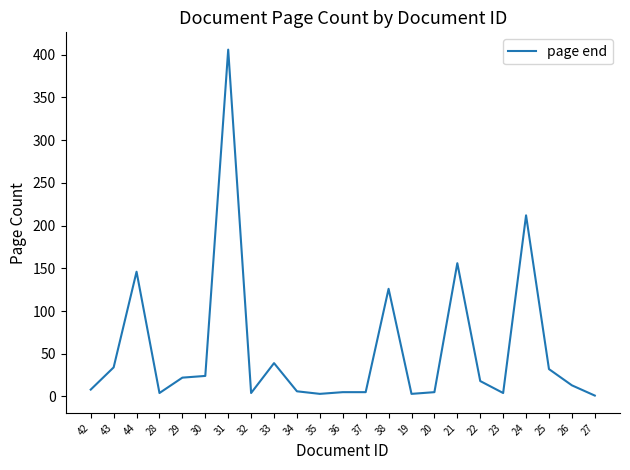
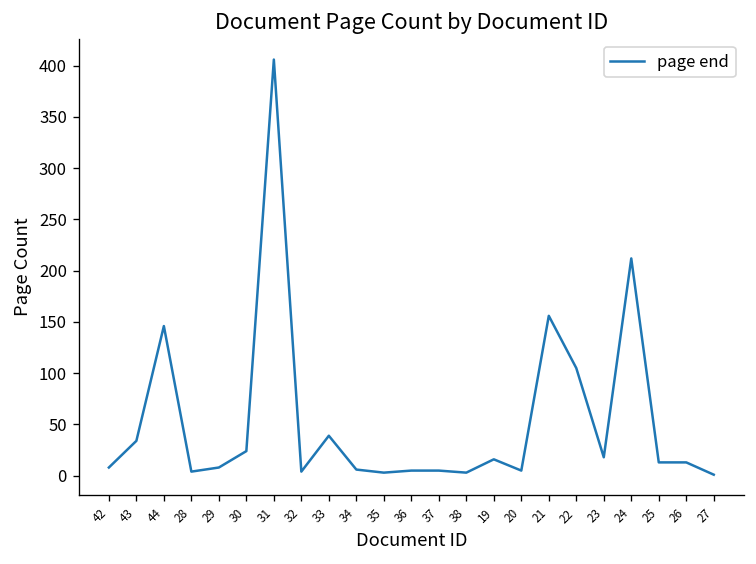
29: 20 -> 10
38: 130 -> 0
19: 0 -> 20
22: 20 -> 110
23: 0 -> 20
25: 30 -> 10
